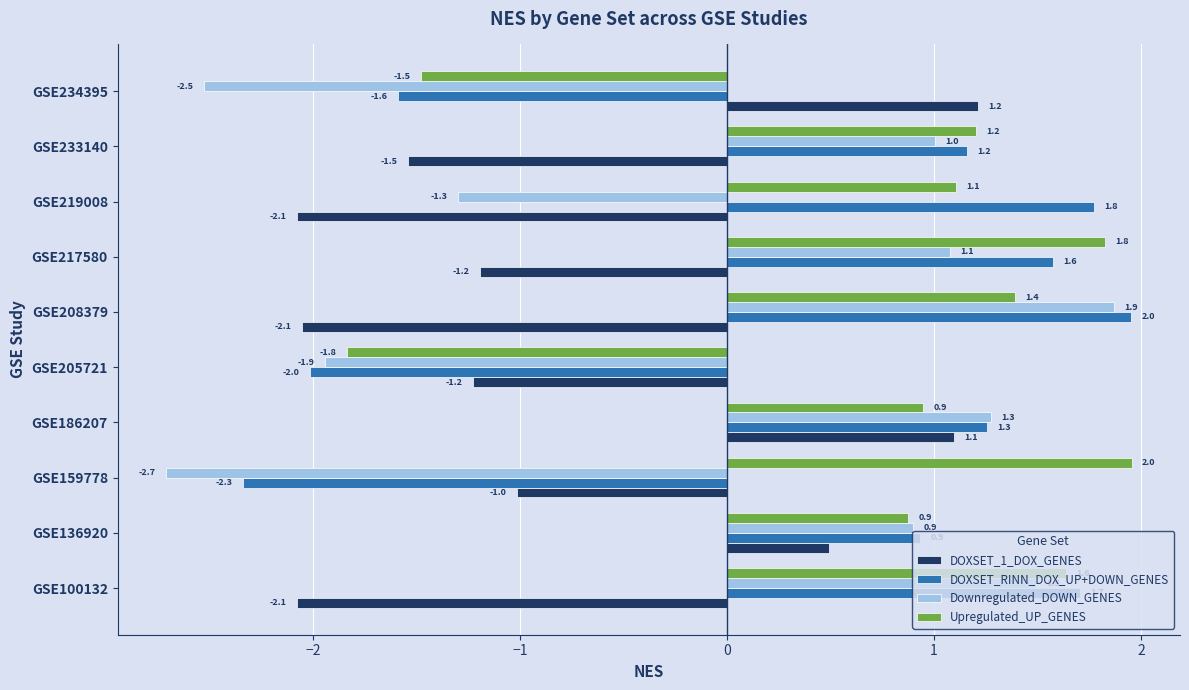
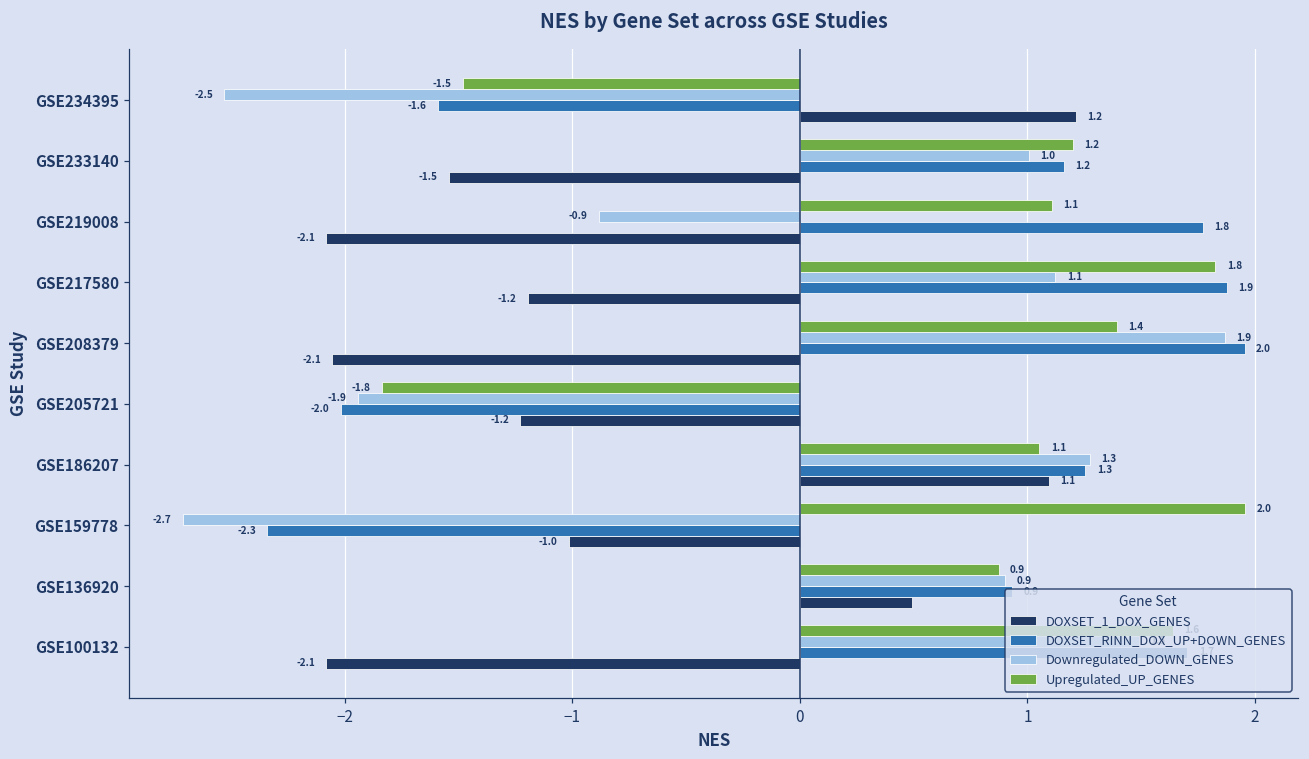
Downregulated_DOWN_GENES, GSE219008: -1.3 -> -0.9
Downregulated_DOWN_GENES, GSE217580: 1.08 -> 1.12
DOXSET_RINN_DOX_UP+DOWN_GENES, GSE217580: 1.6 -> 1.9
Upregulated_UP_GENES, GSE186207: 0.9 -> 1.1
